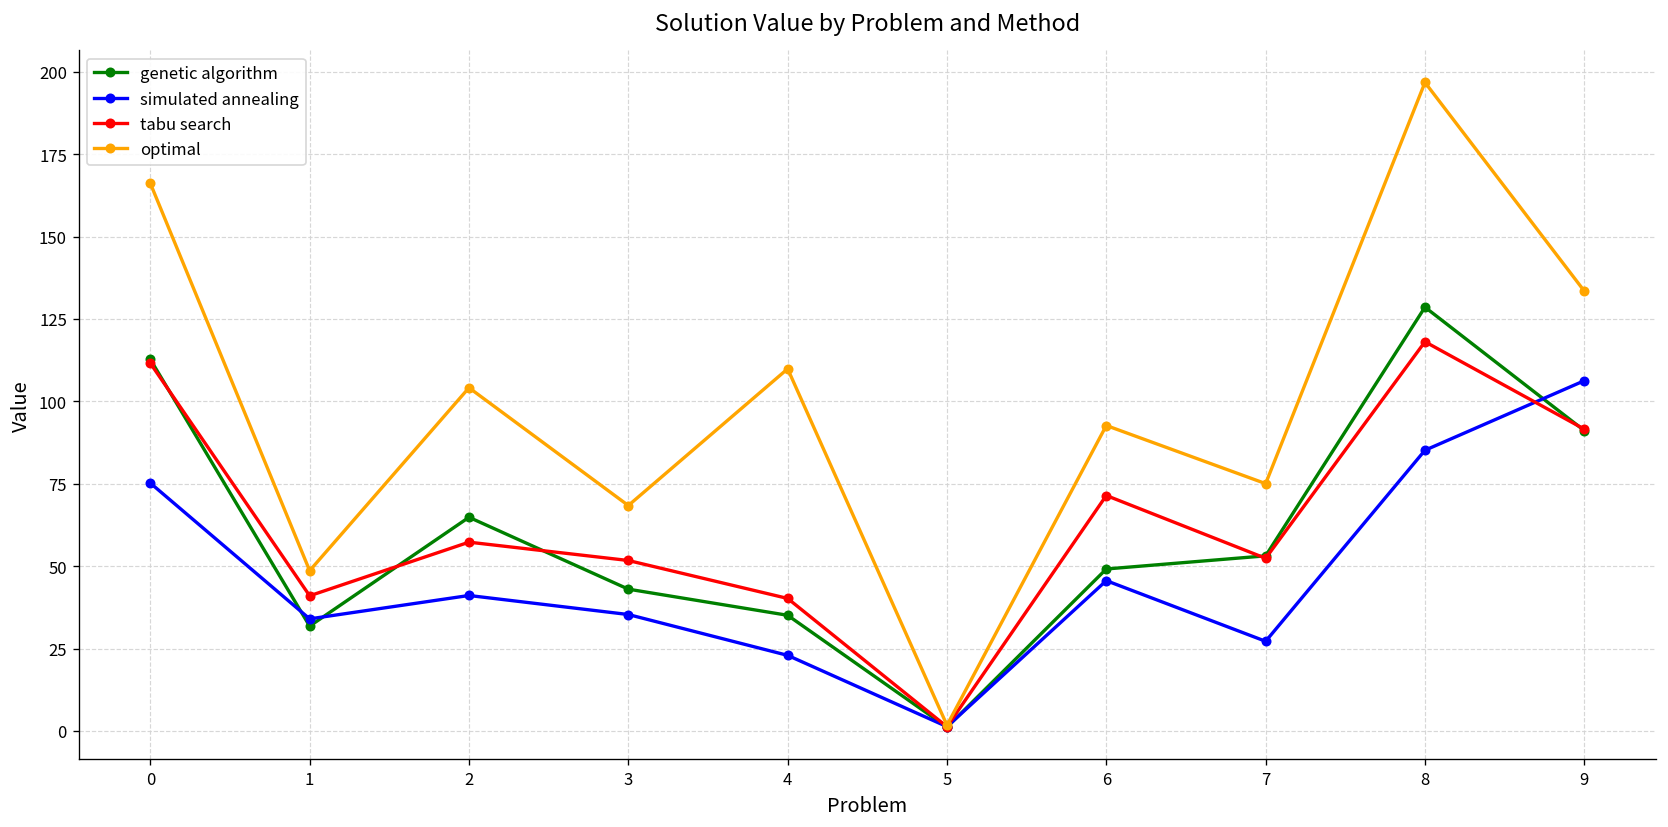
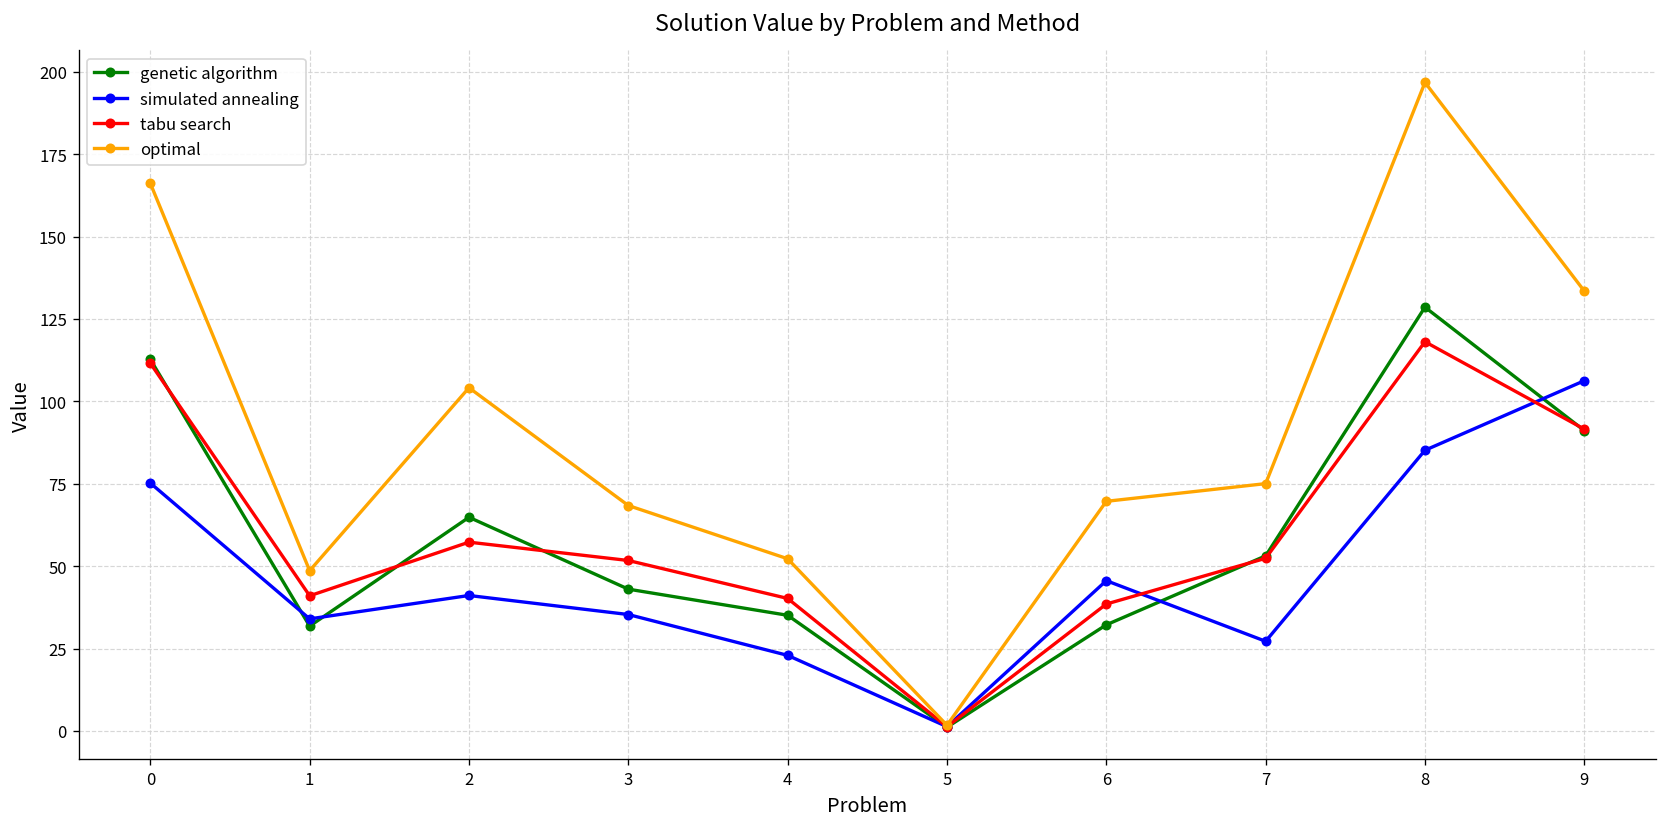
optimal, 4: 110 -> 52
genetic algorithm, 6: 49 -> 32
tabu search, 6: 71 -> 39
optimal, 6: 93 -> 70
